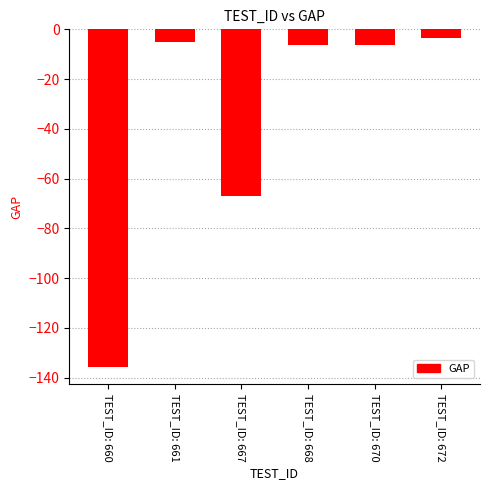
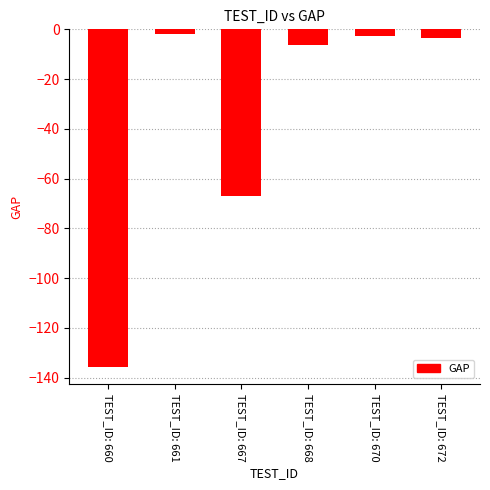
TEST_ID: 661: -5 -> -2
TEST_ID: 670: -6 -> -3
